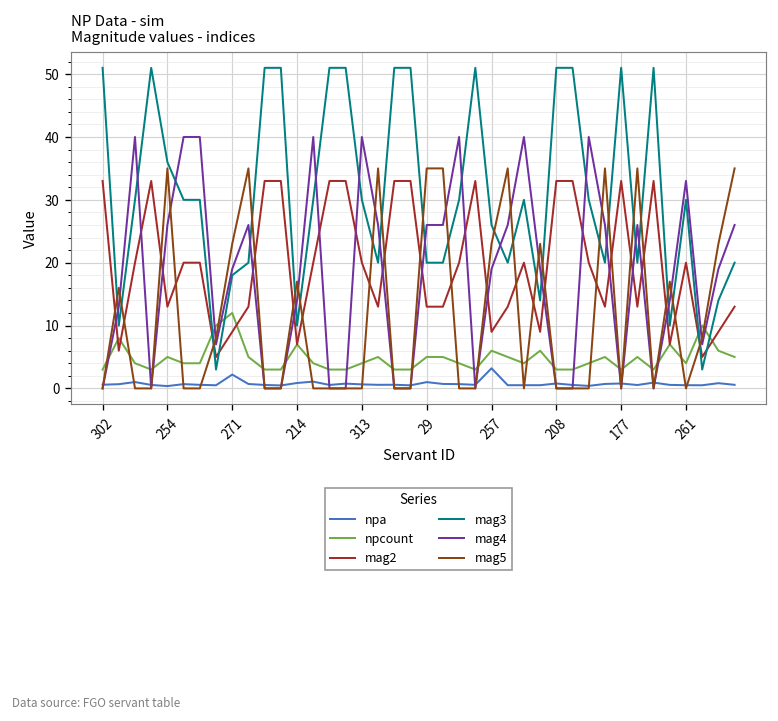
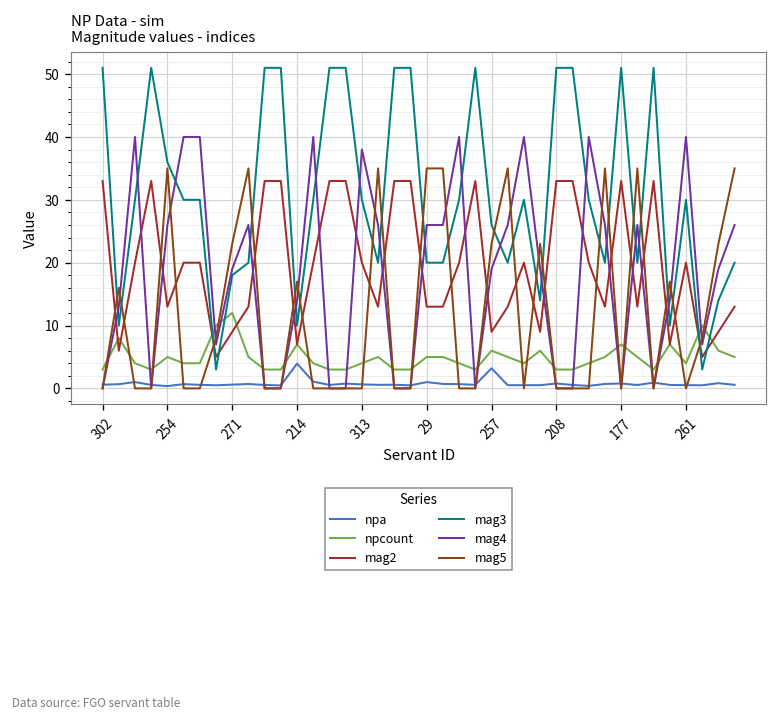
npa, 271: 2 -> 1
npa, 214: 1 -> 4
mag4, 313: 40 -> 38
npcount, 177: 3 -> 7
mag4, 261: 33 -> 40
